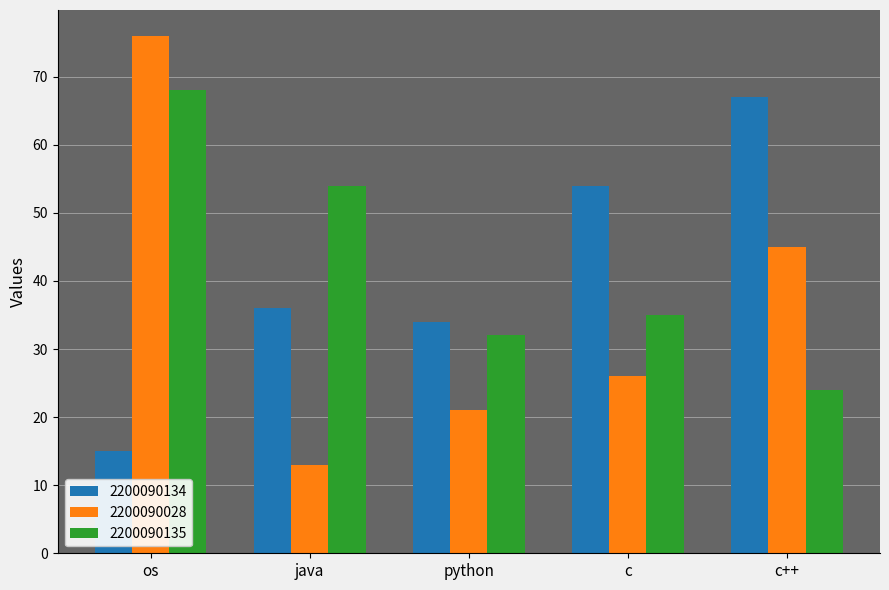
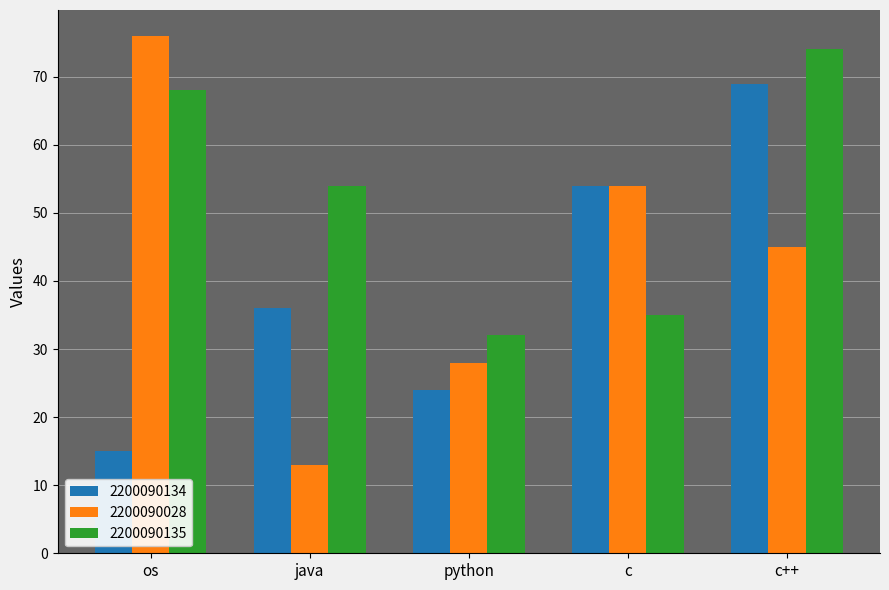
2200090134, python: 34 -> 24
2200090028, python: 21 -> 28
2200090028, c: 26 -> 54
2200090134, c++: 67 -> 69
2200090135, c++: 24 -> 74
